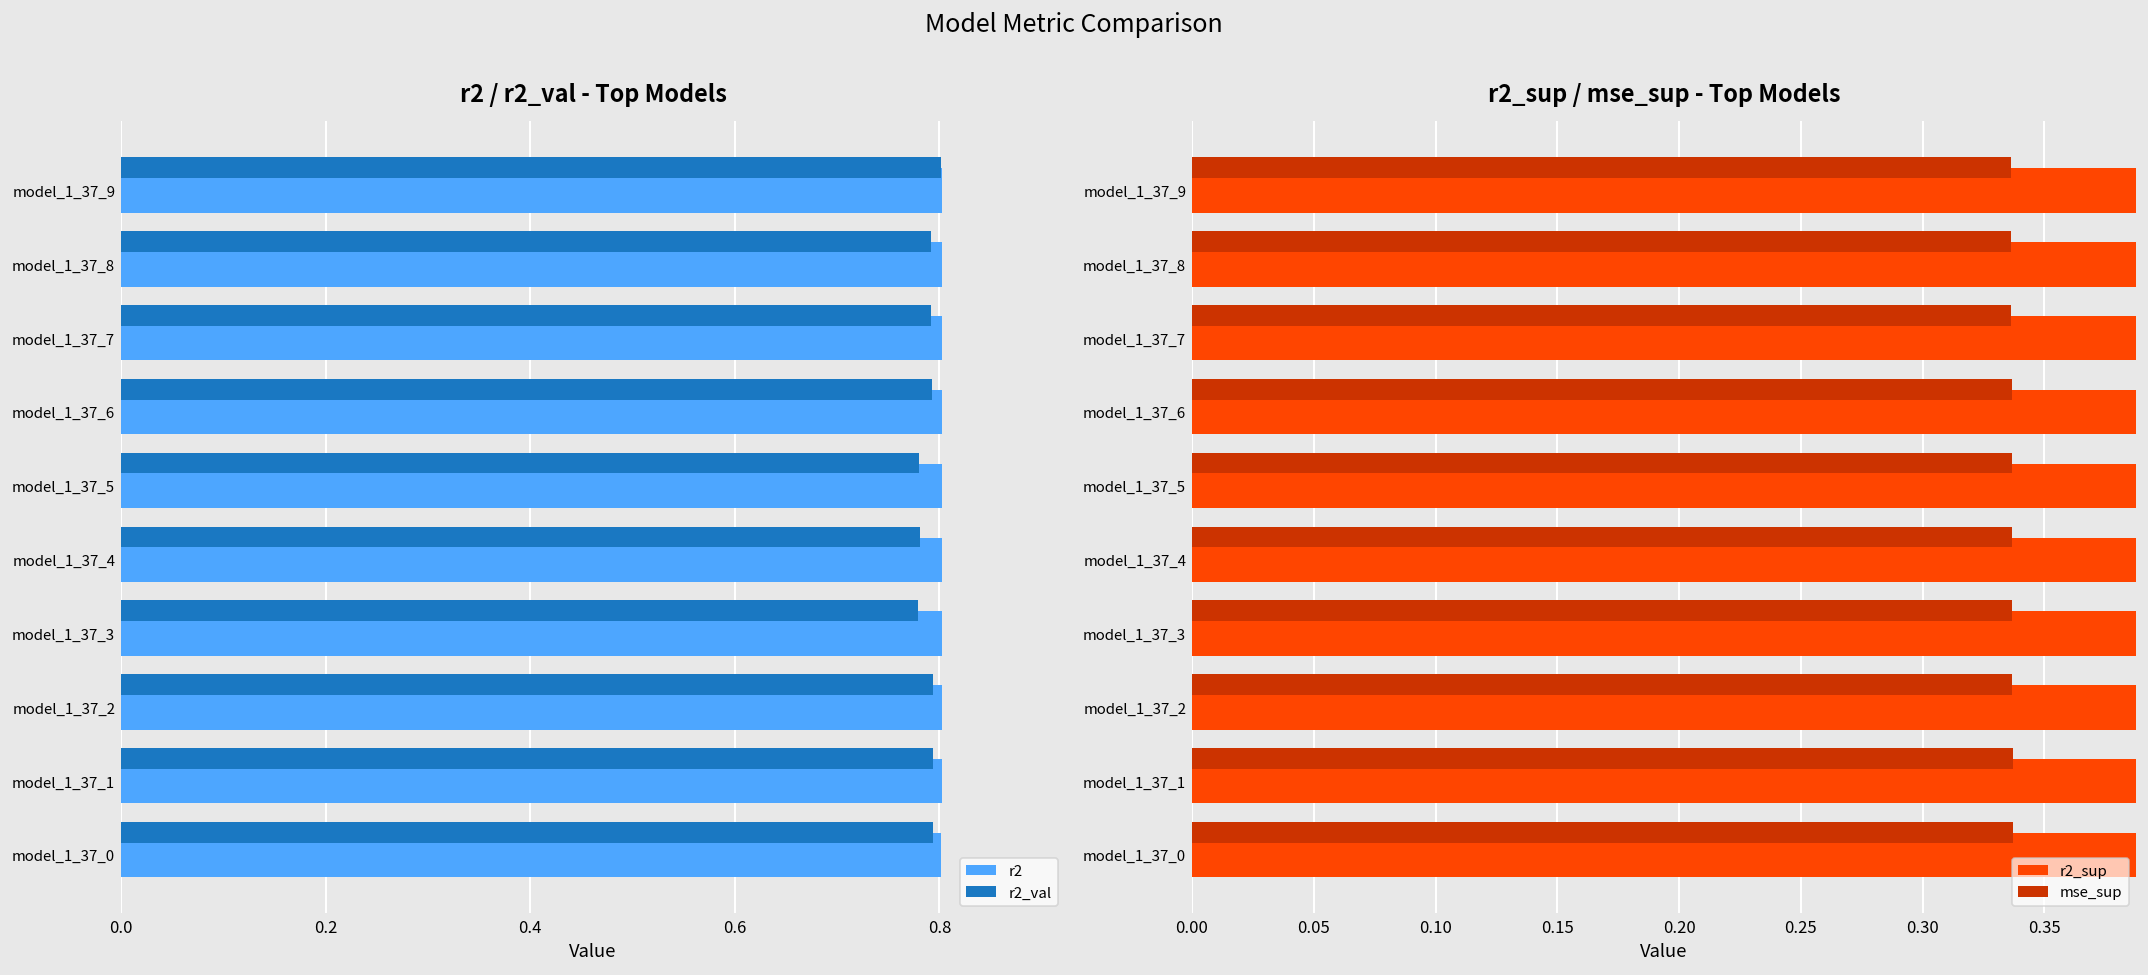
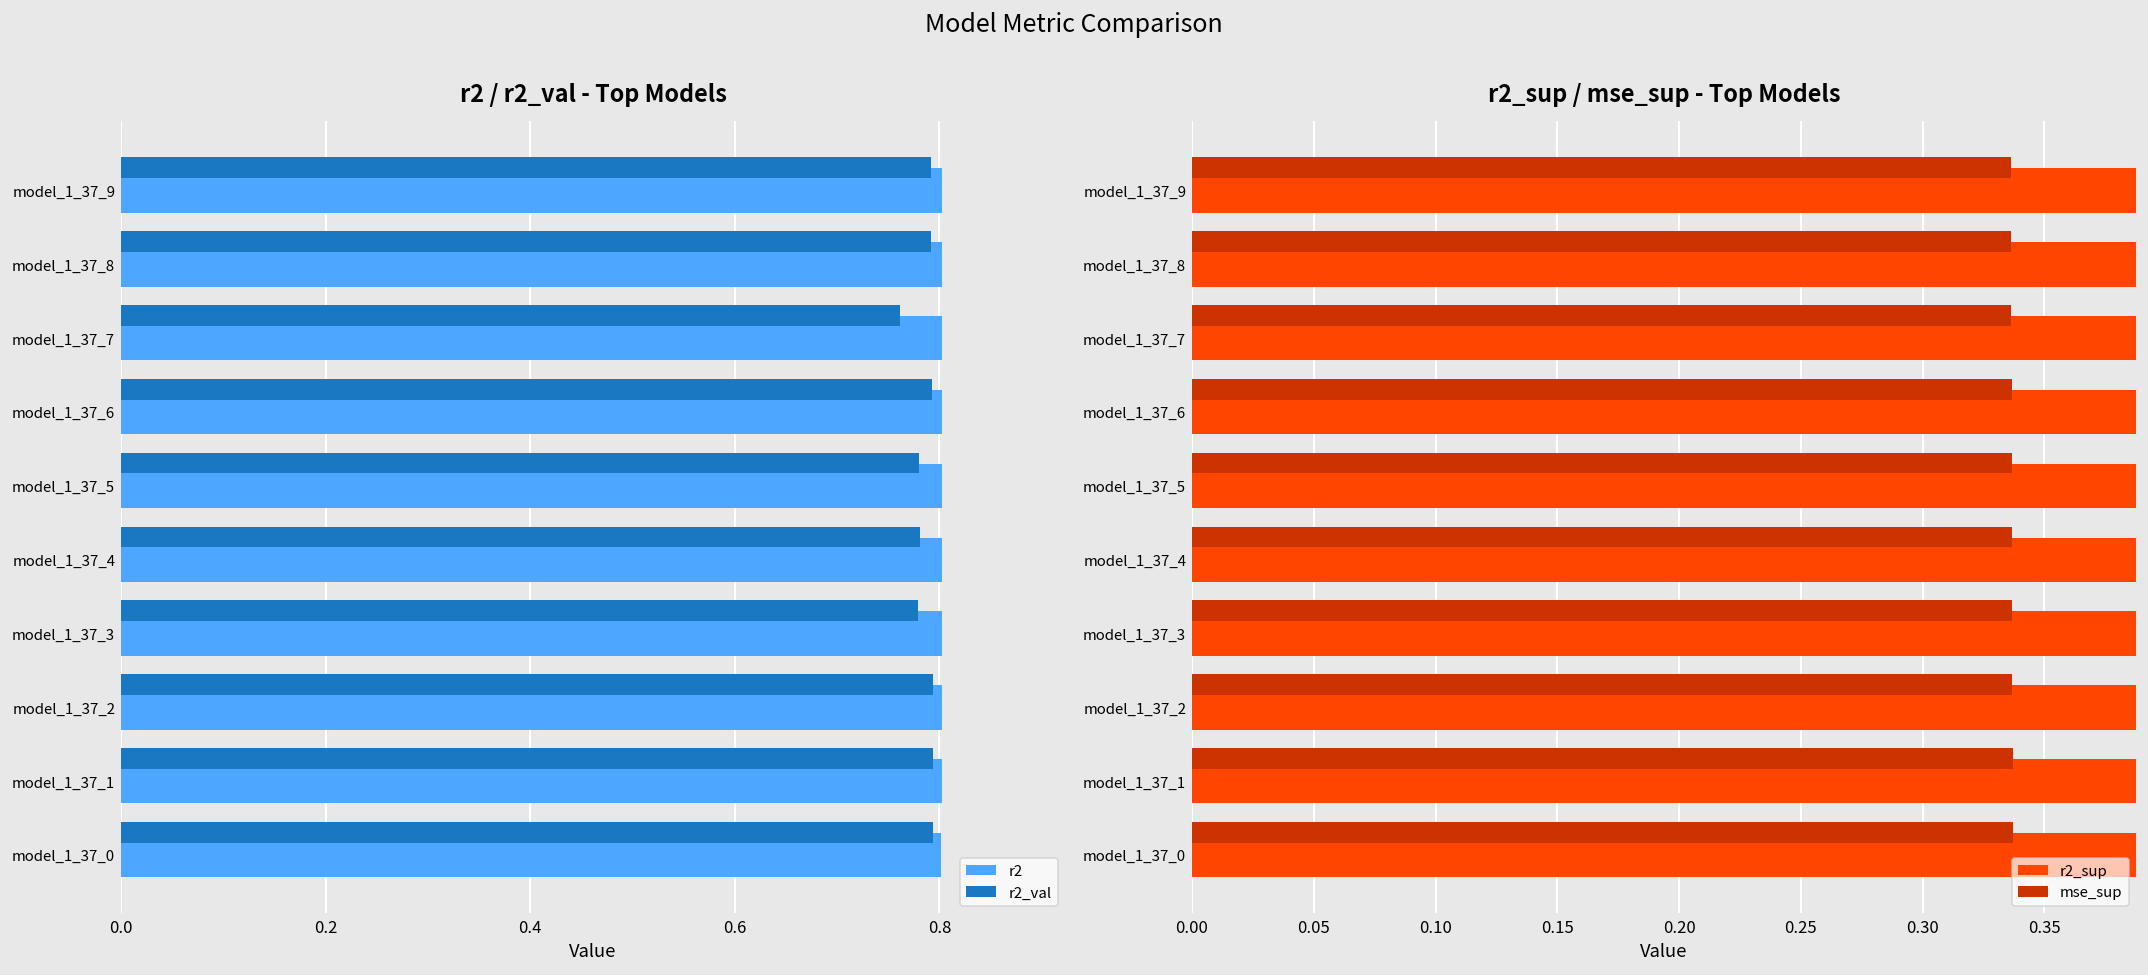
r2 / r2_val - Top Models, r2_val, model_1_37_9: 0.80 -> 0.79
r2 / r2_val - Top Models, r2_val, model_1_37_7: 0.79 -> 0.76
